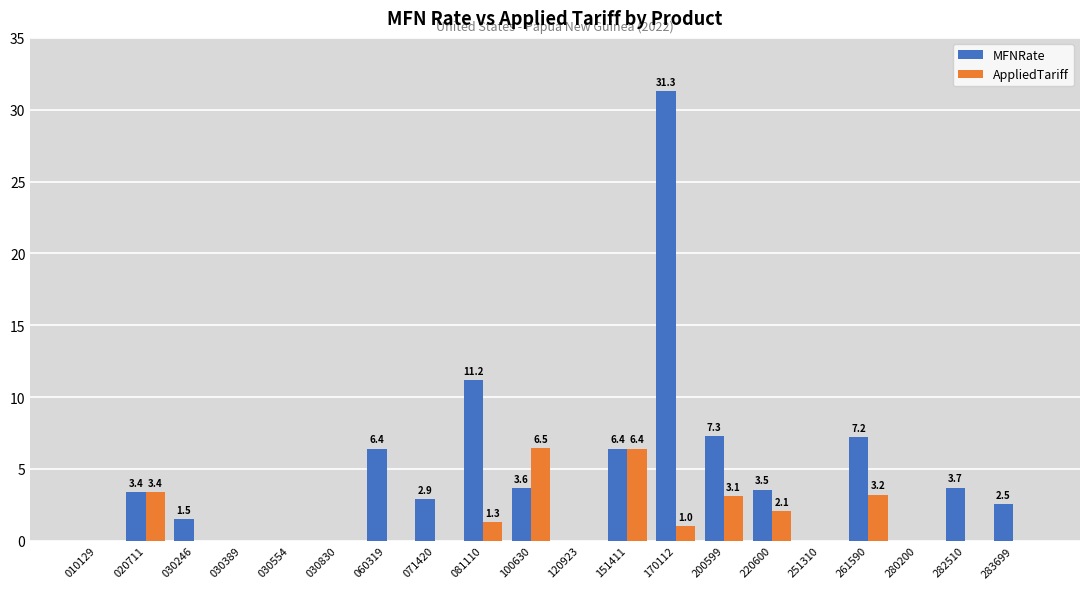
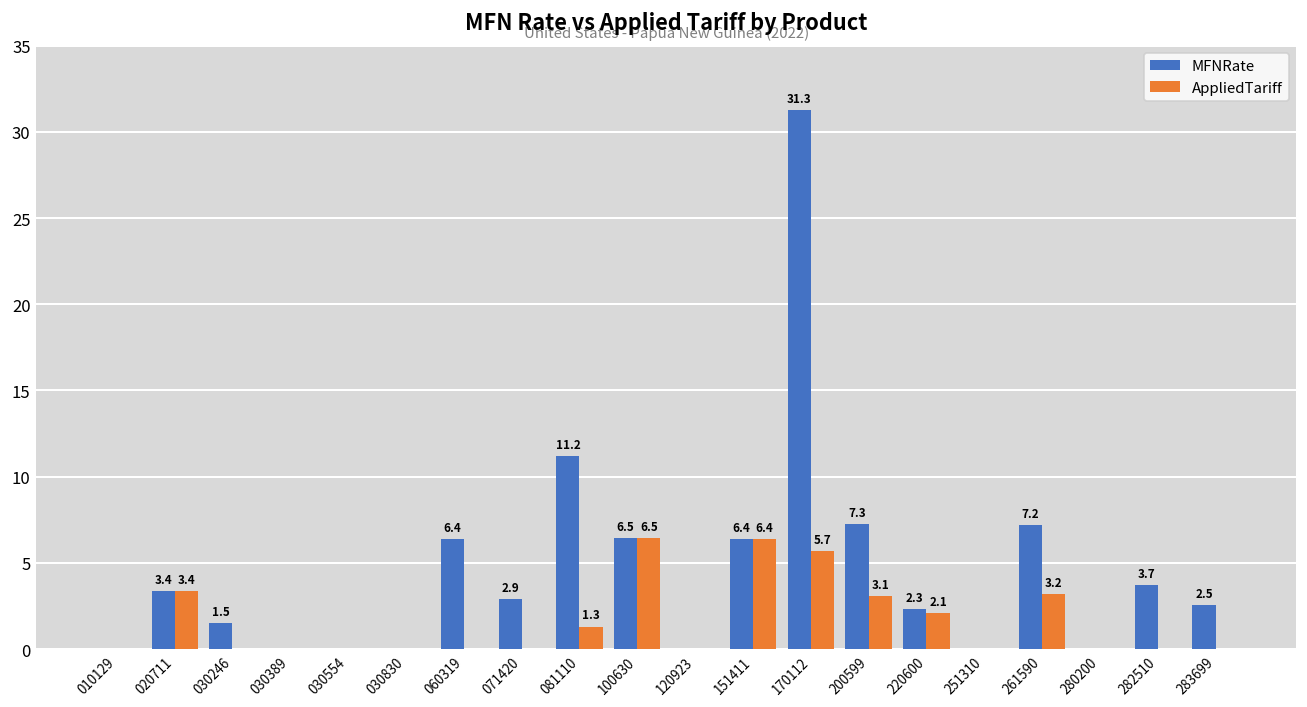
MFNRate, 100630: 3.6 -> 6.5
AppliedTariff, 170112: 1.0 -> 5.7
MFNRate, 220600: 3.5 -> 2.3
